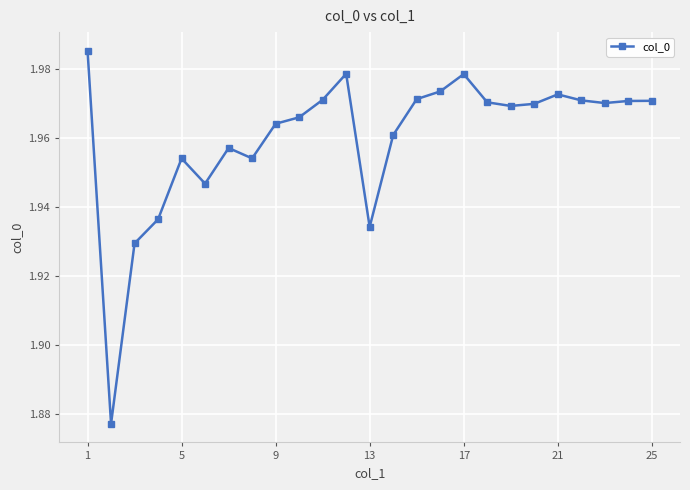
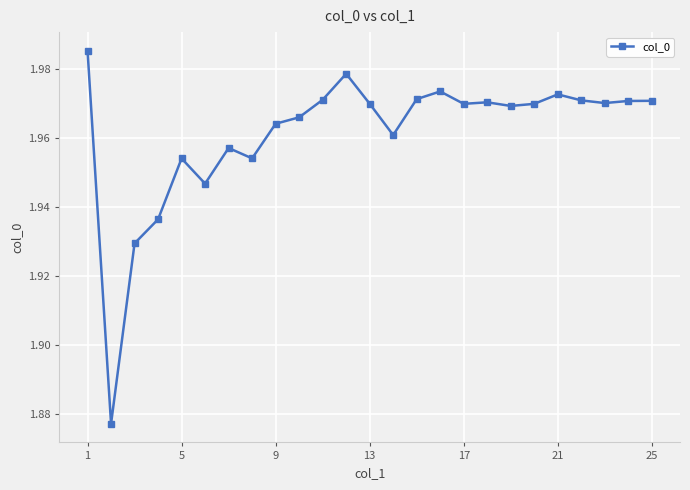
13: 1.934 -> 1.970
17: 1.978 -> 1.970
